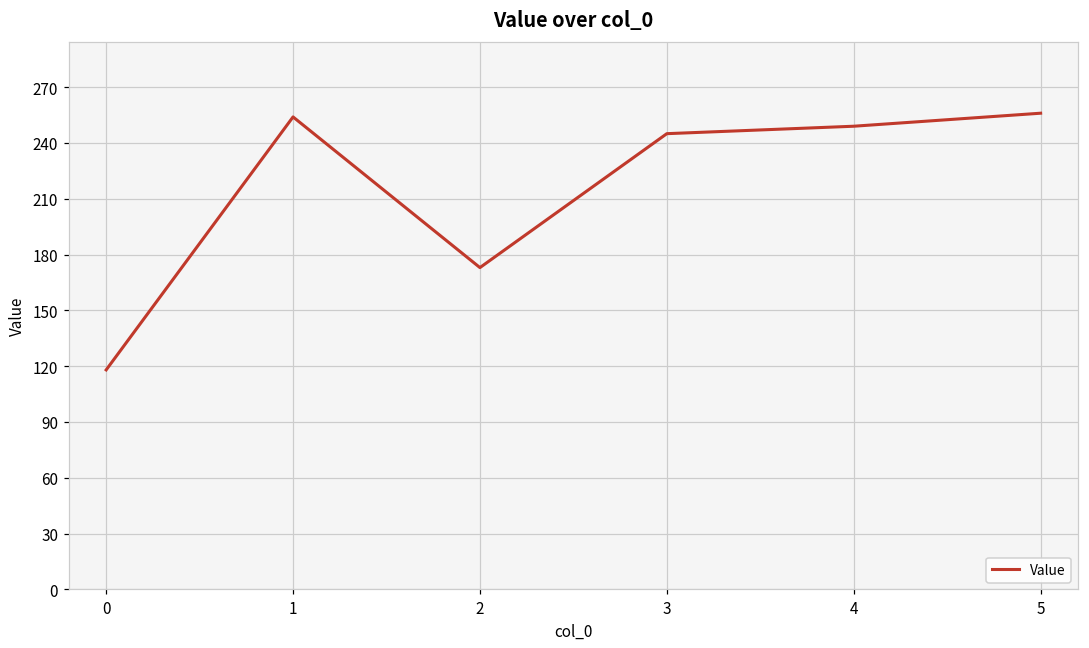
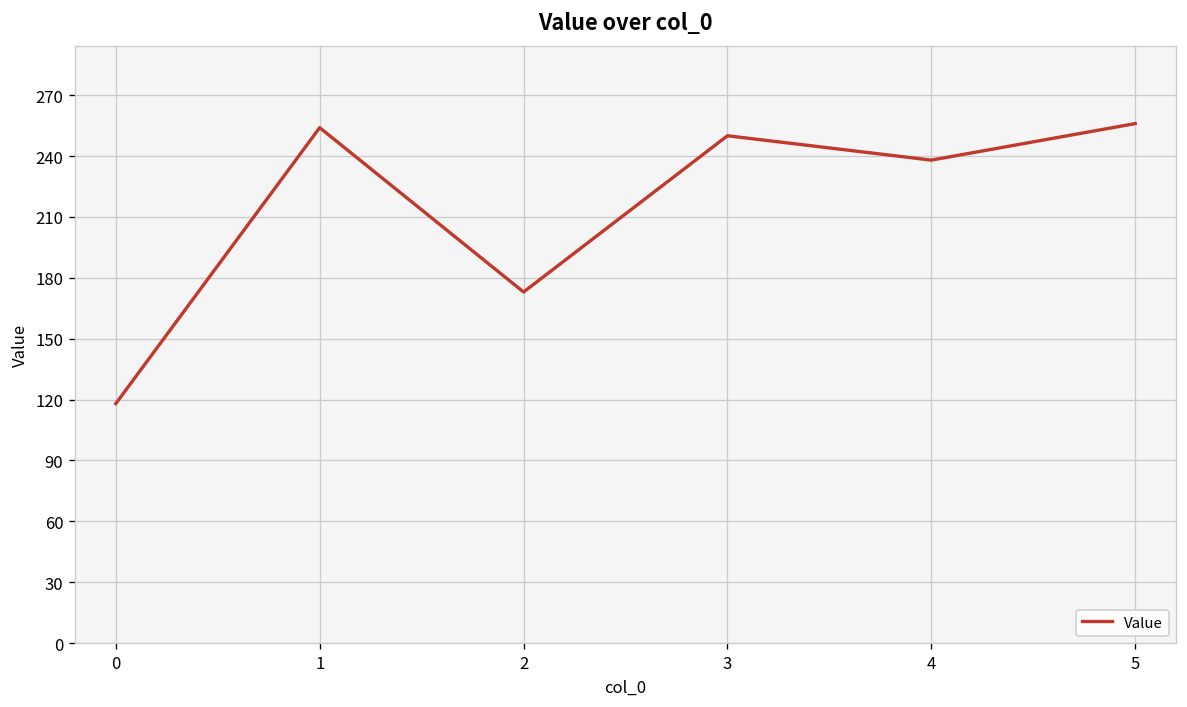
3: 245 -> 250
4: 249 -> 238
